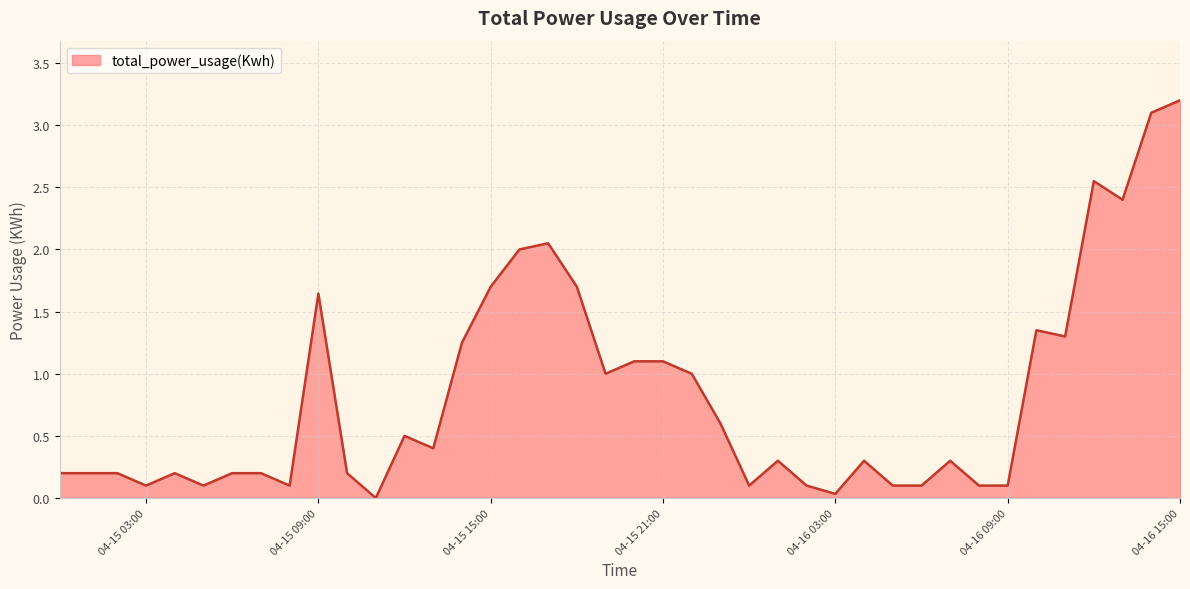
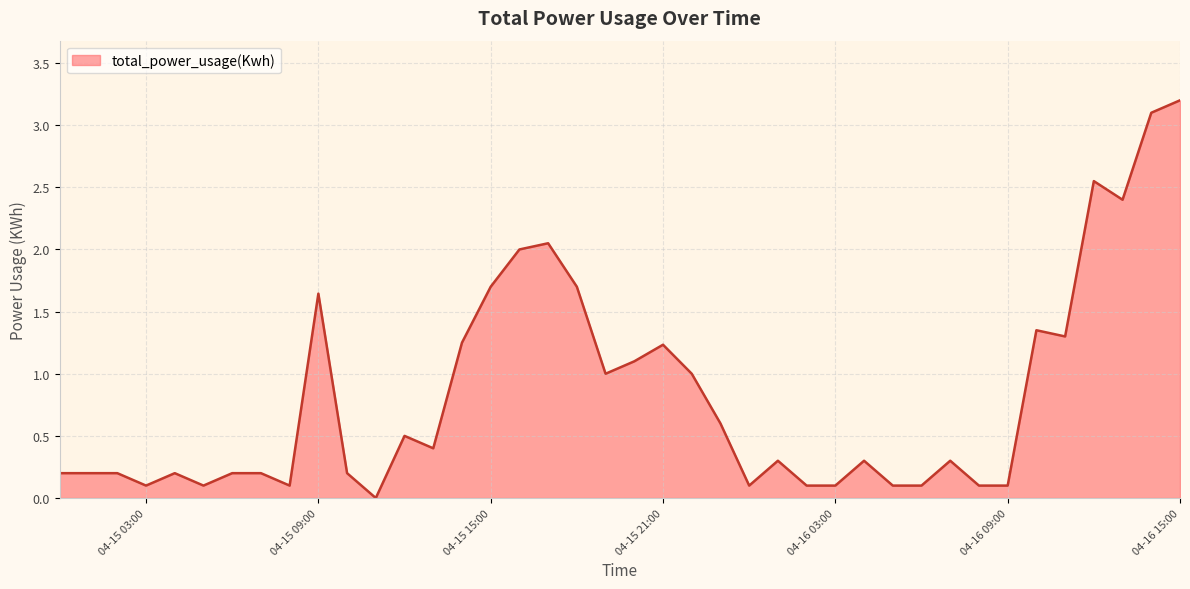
04-15 21:00: 1.10 -> 1.23
04-16 03:00: 0.03 -> 0.10
